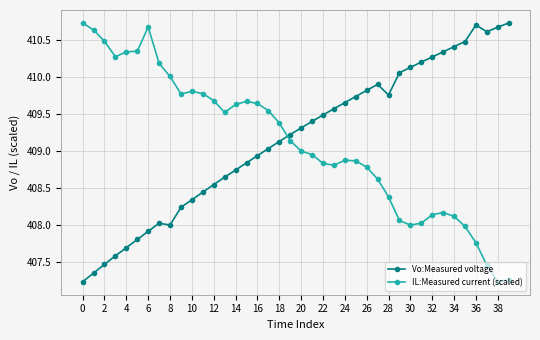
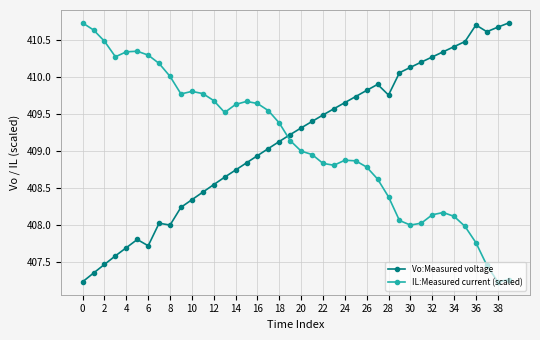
Vo:Measured voltage, 6: 407.9 -> 407.7
IL:Measured current (scaled), 6: 410.7 -> 410.3
